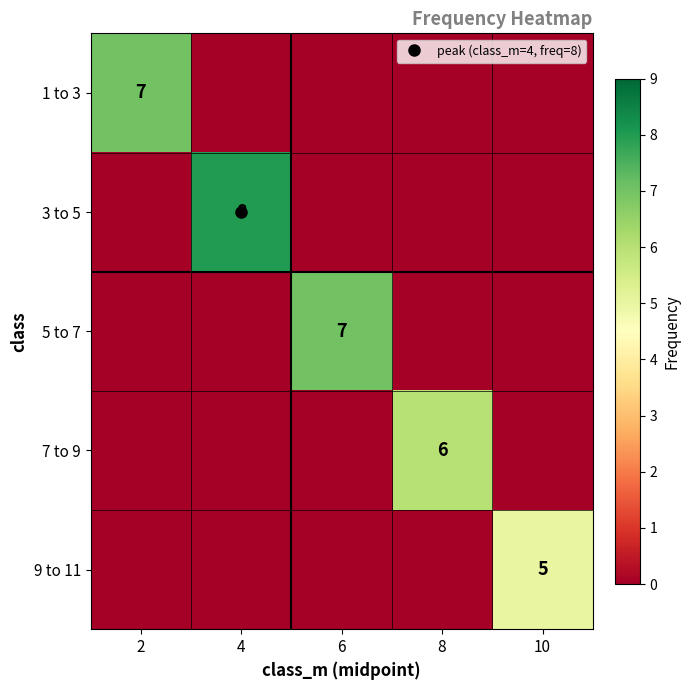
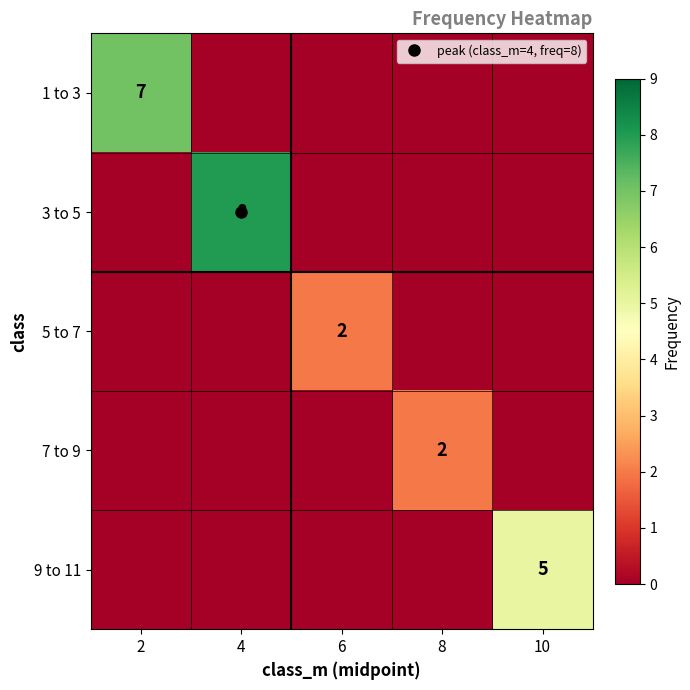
5 to 7, 6: 7 -> 2
7 to 9, 8: 6 -> 2
